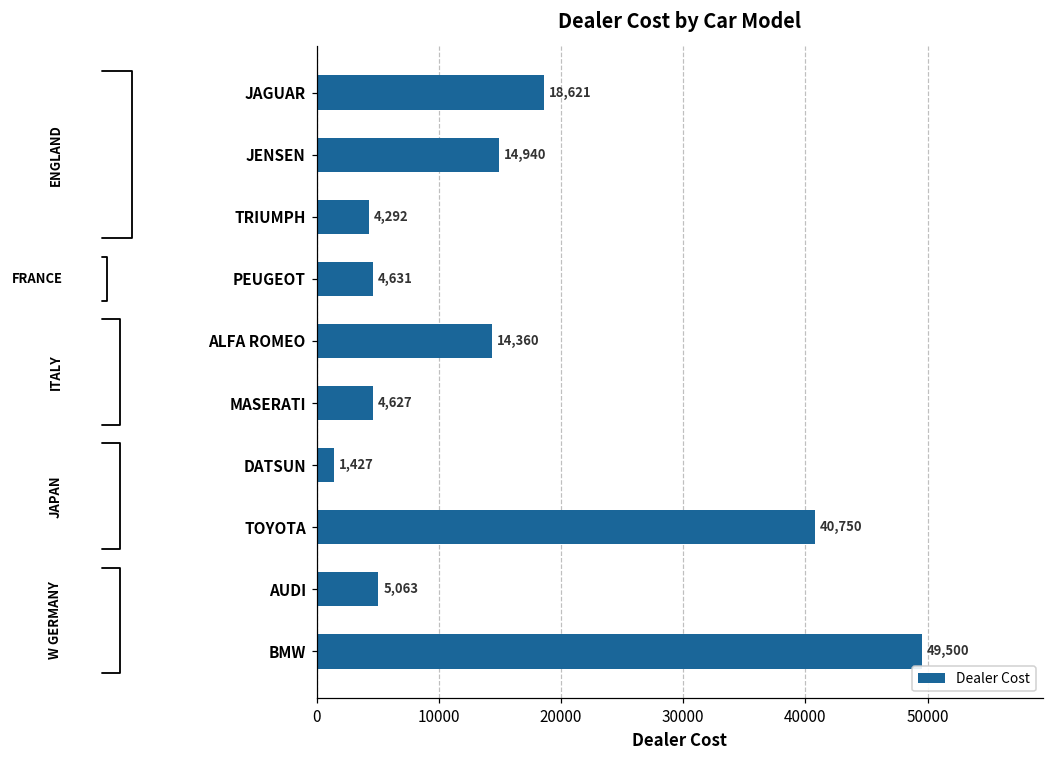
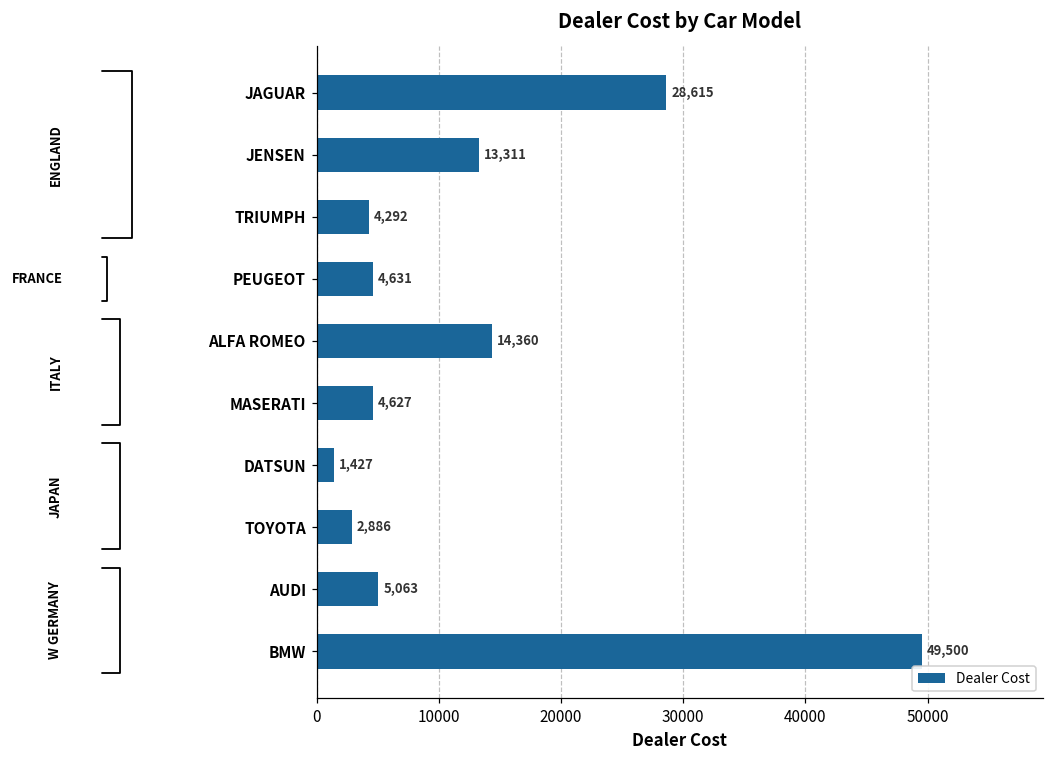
JAGUAR: 18,621 -> 28,615
JENSEN: 14,940 -> 13,311
TOYOTA: 40,750 -> 2,886
